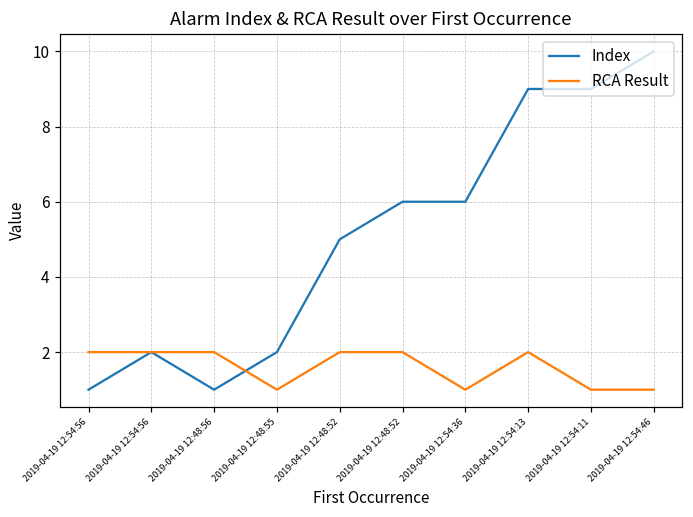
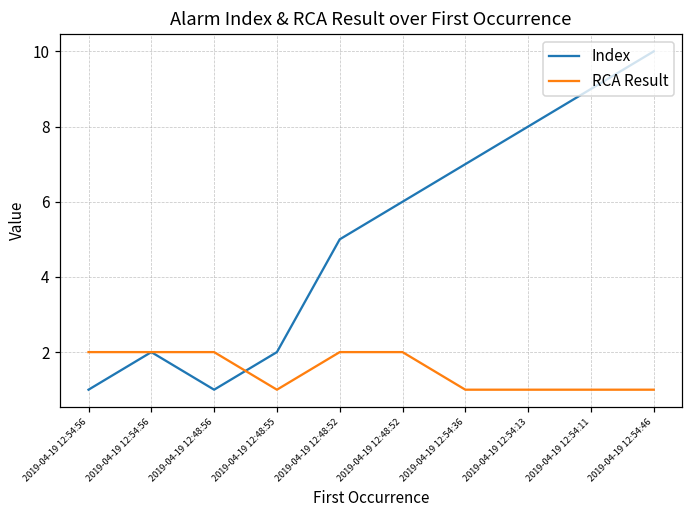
Index, 2019-04-19 12:54:36: 6 -> 7
Index, 2019-04-19 12:54:13: 9 -> 8
RCA Result, 2019-04-19 12:54:13: 2 -> 1
